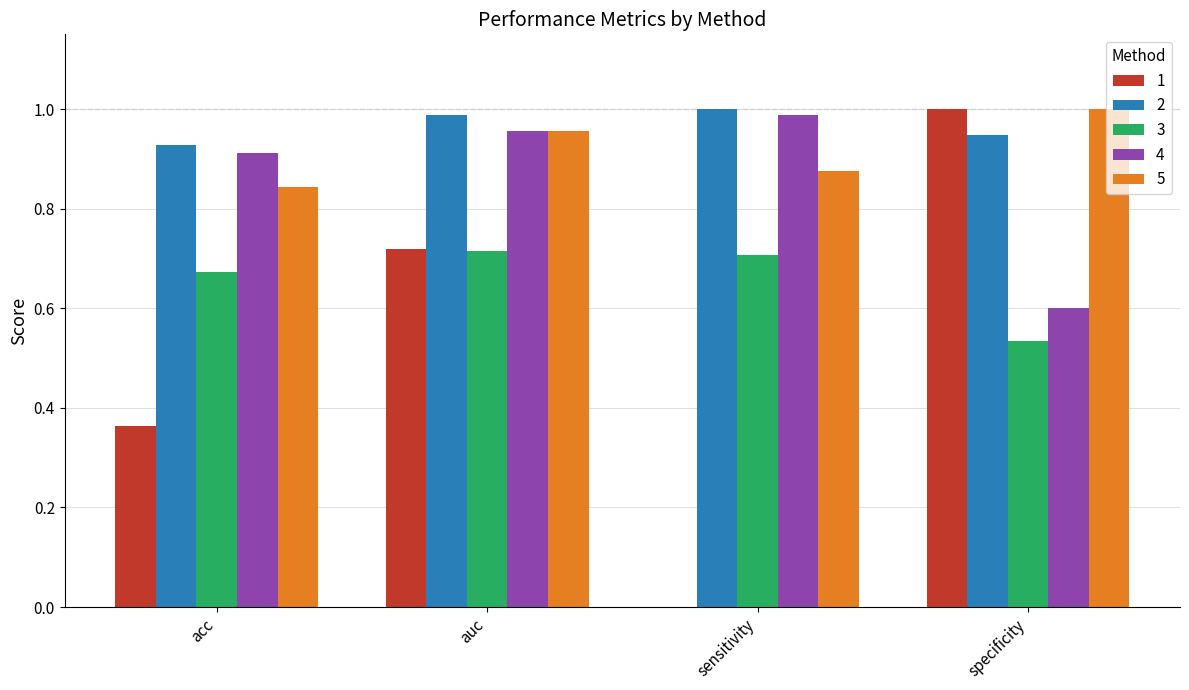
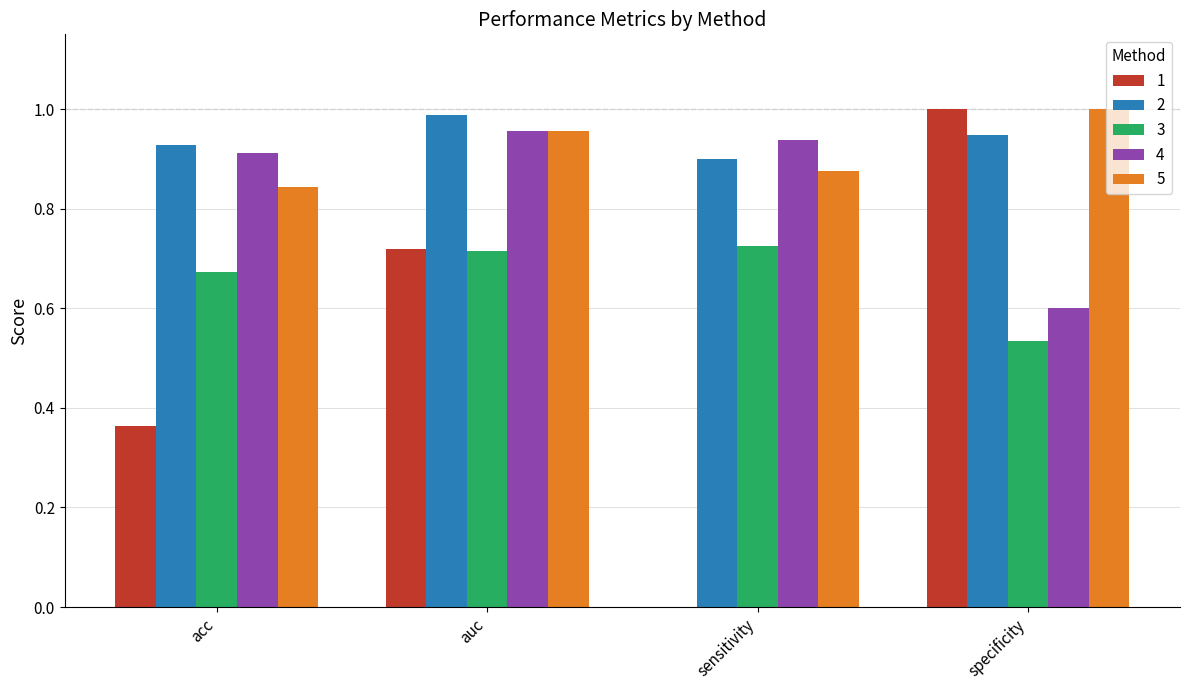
2, sensitivity: 1.0 -> 0.9
3, sensitivity: 0.71 -> 0.73
4, sensitivity: 0.99 -> 0.94
